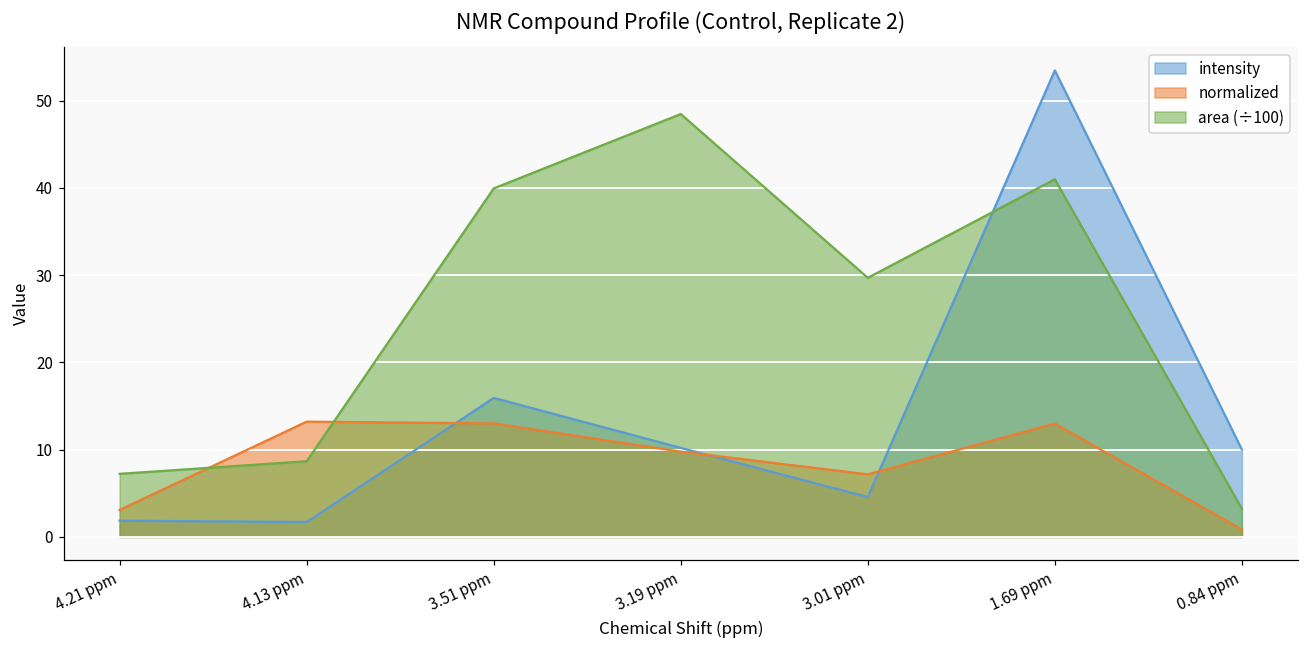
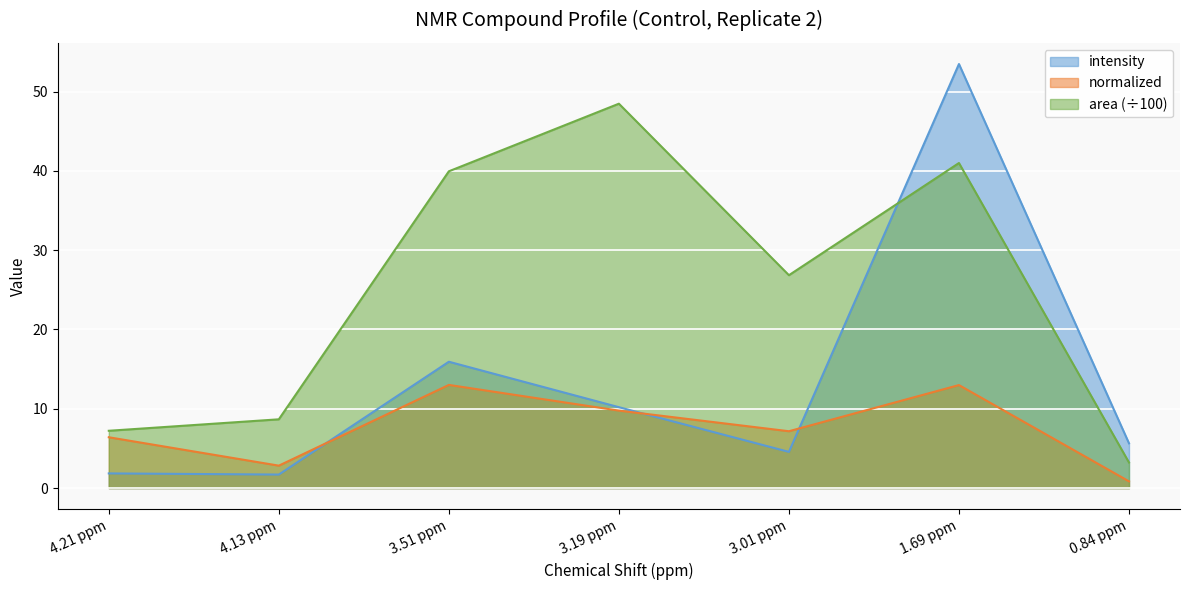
normalized, 4.21 ppm: 3 -> 6
normalized, 4.13 ppm: 13 -> 3
area (÷100), 3.01 ppm: 30 -> 27
intensity, 0.84 ppm: 10 -> 6
